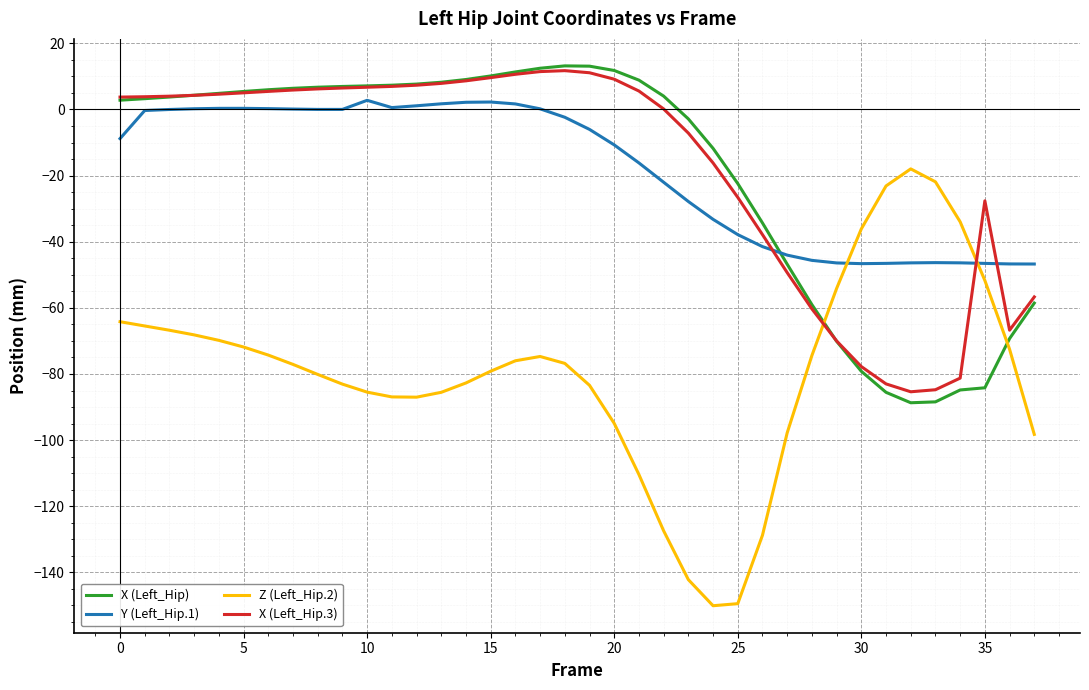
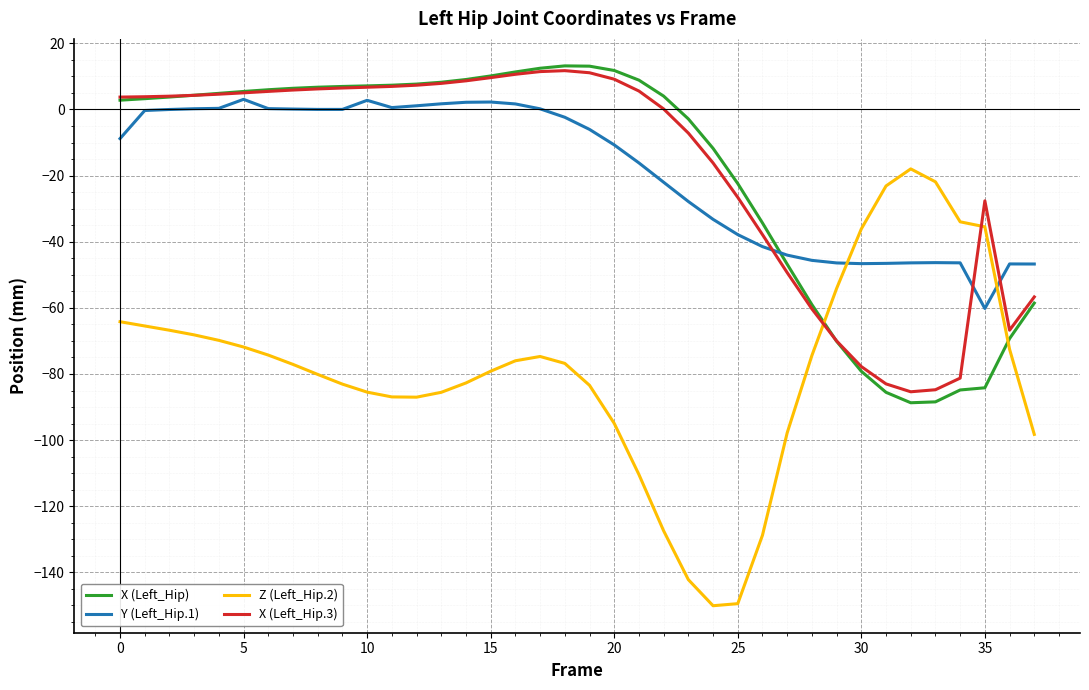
Y (Left_Hip.1), 5: 0 -> 3
Y (Left_Hip.1), 35: -47 -> -60
Z (Left_Hip.2), 35: -52 -> -35
